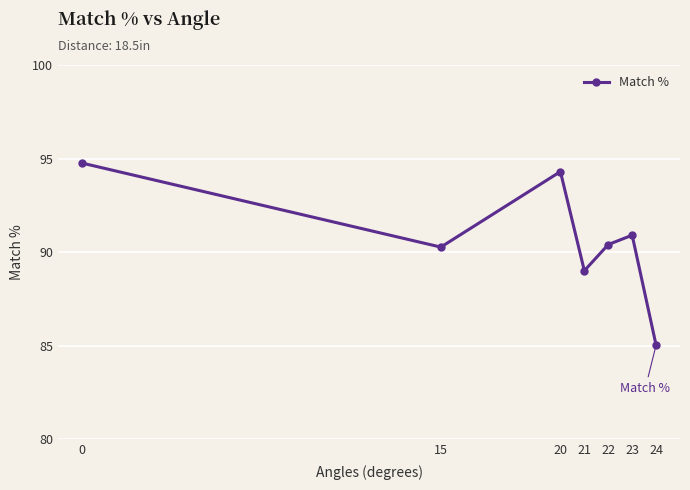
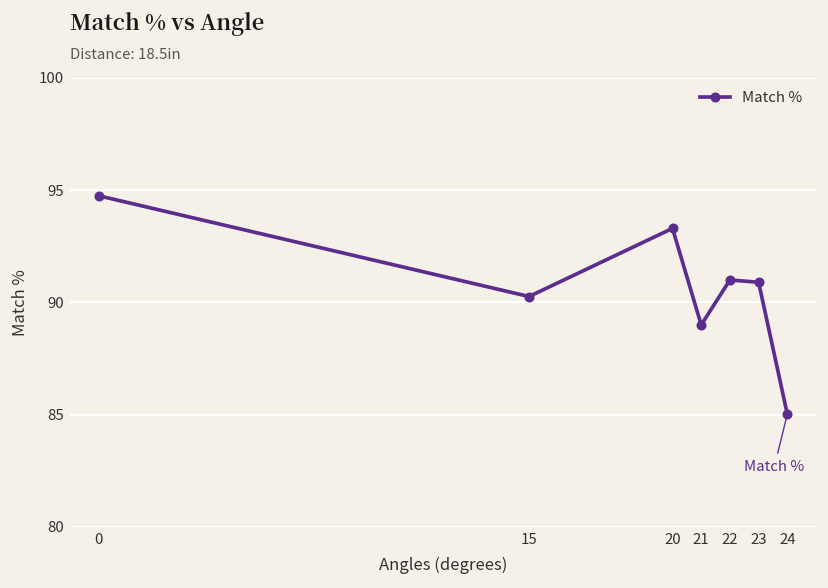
20: 94.3 -> 93.3
22: 90.4 -> 91.0
